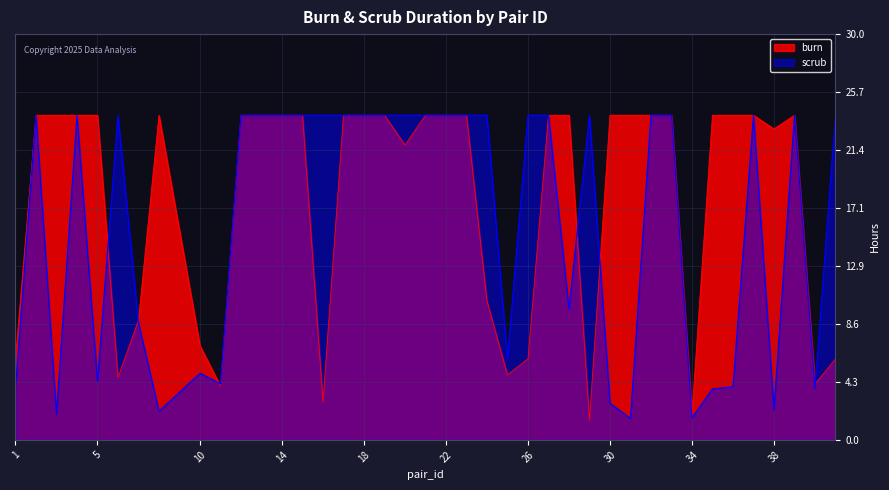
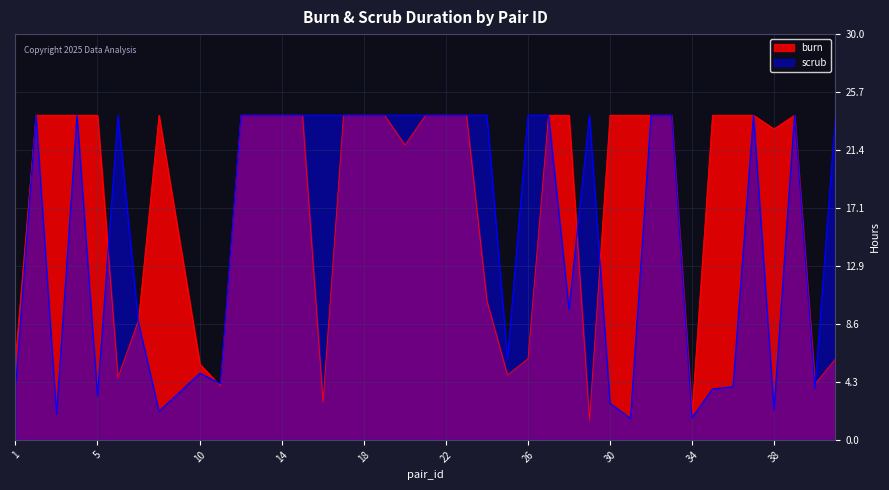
scrub, 5: 4.3 -> 3.2
burn, 10: 7.0 -> 5.6
